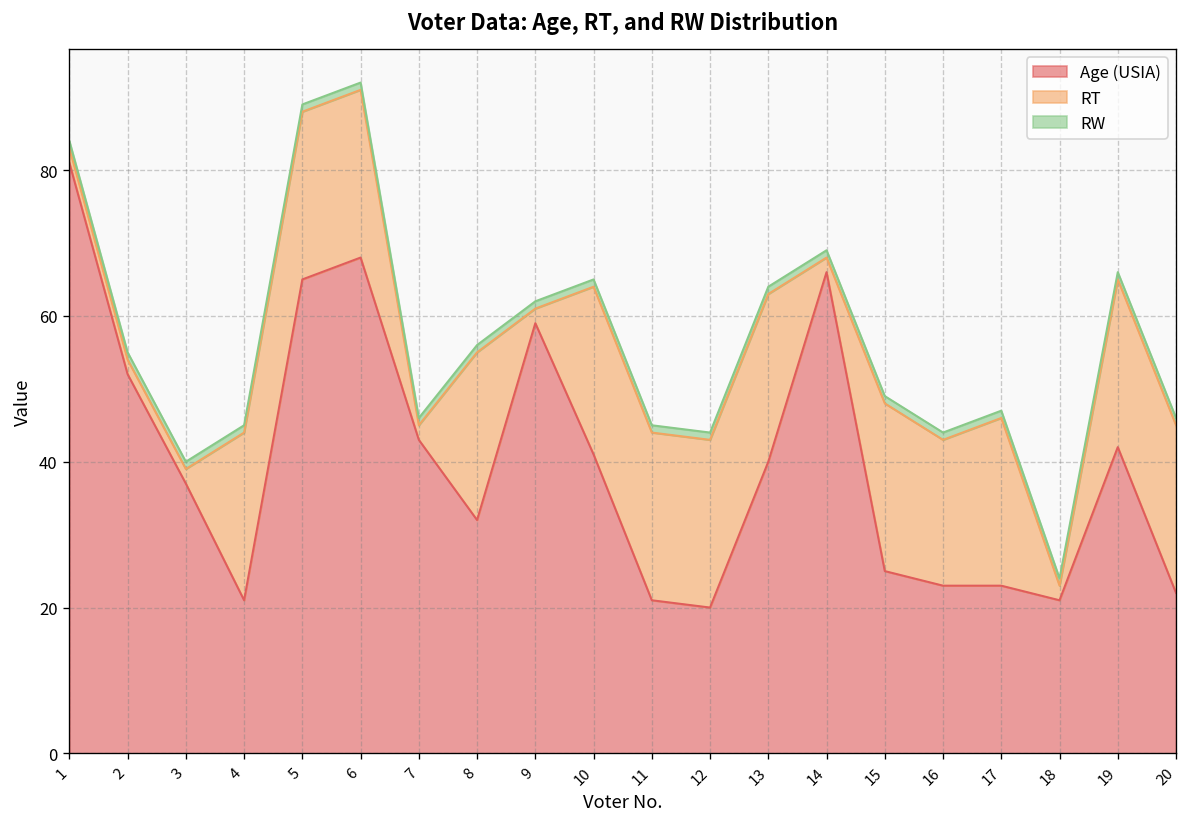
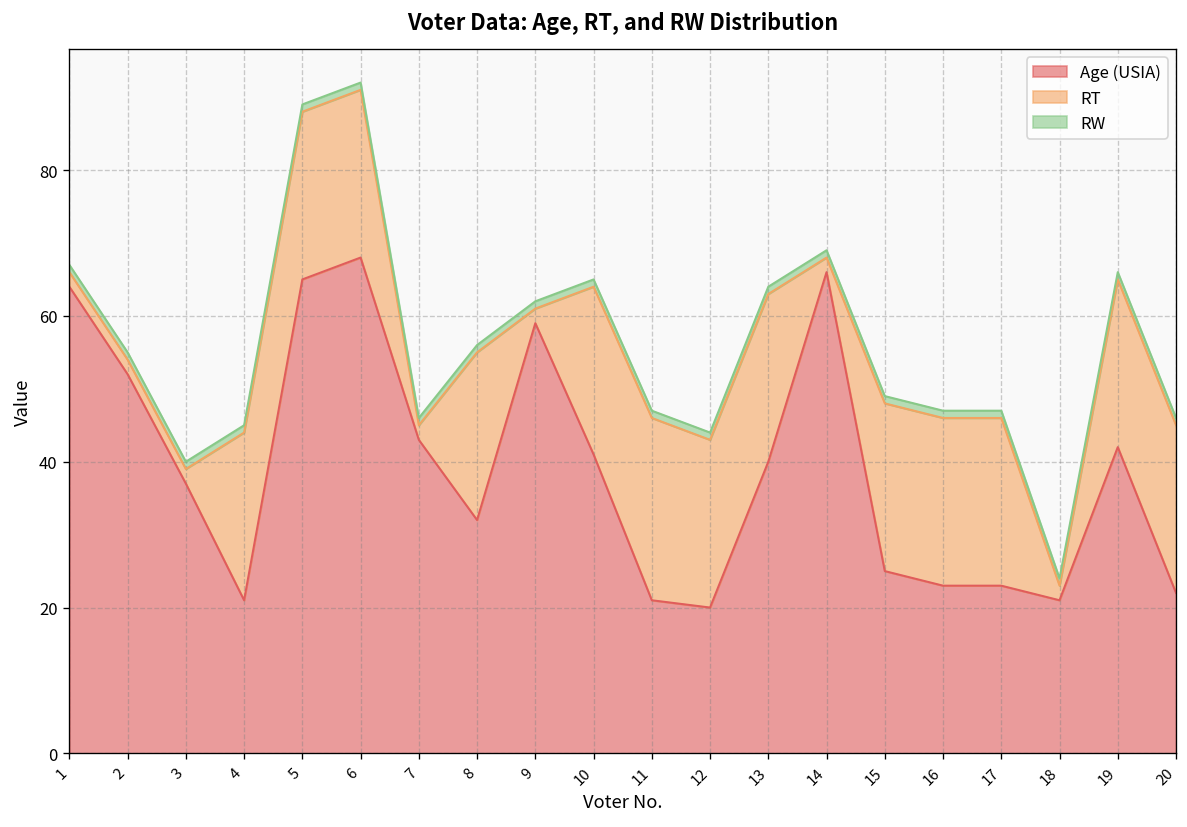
Age (USIA), 1: 81 -> 64
RT, 11: 23 -> 25
RT, 16: 20 -> 23
